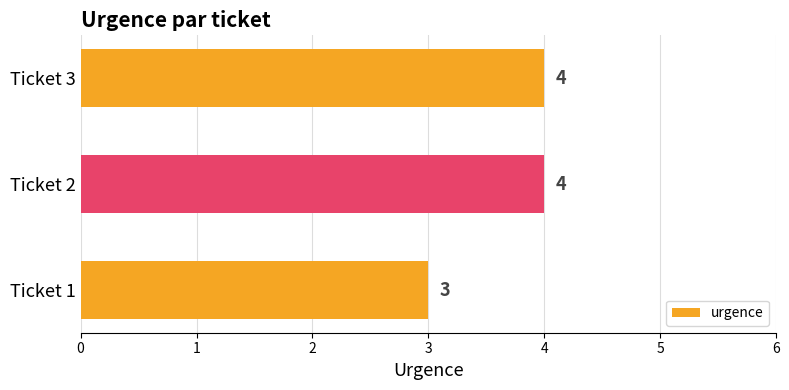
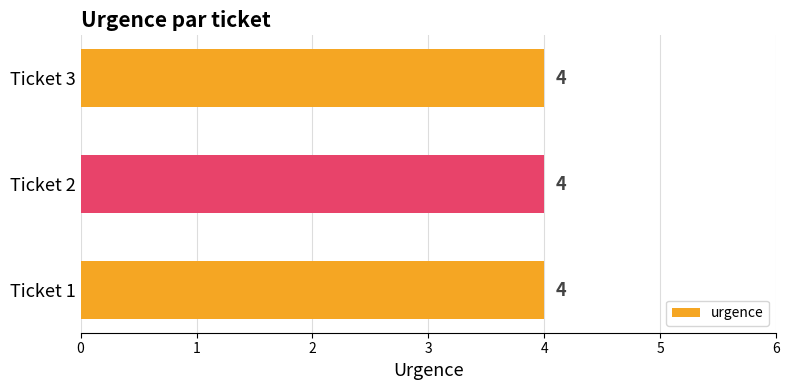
Ticket 1: 3 -> 4
